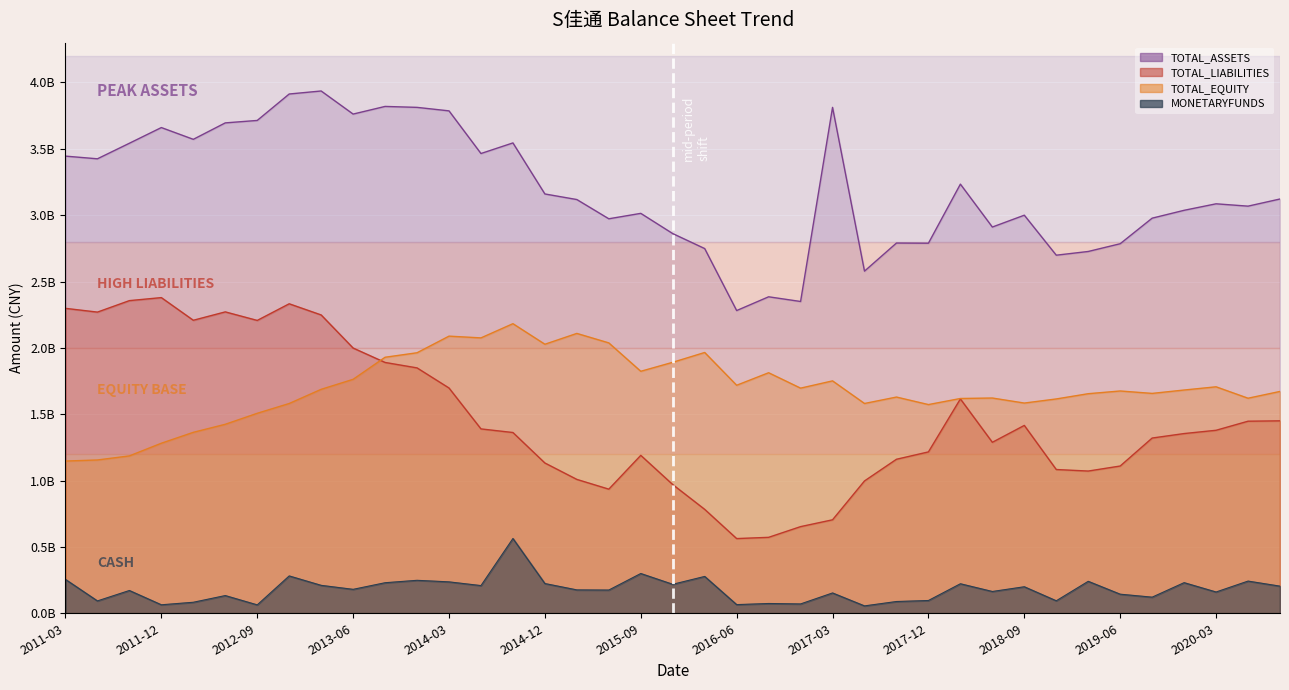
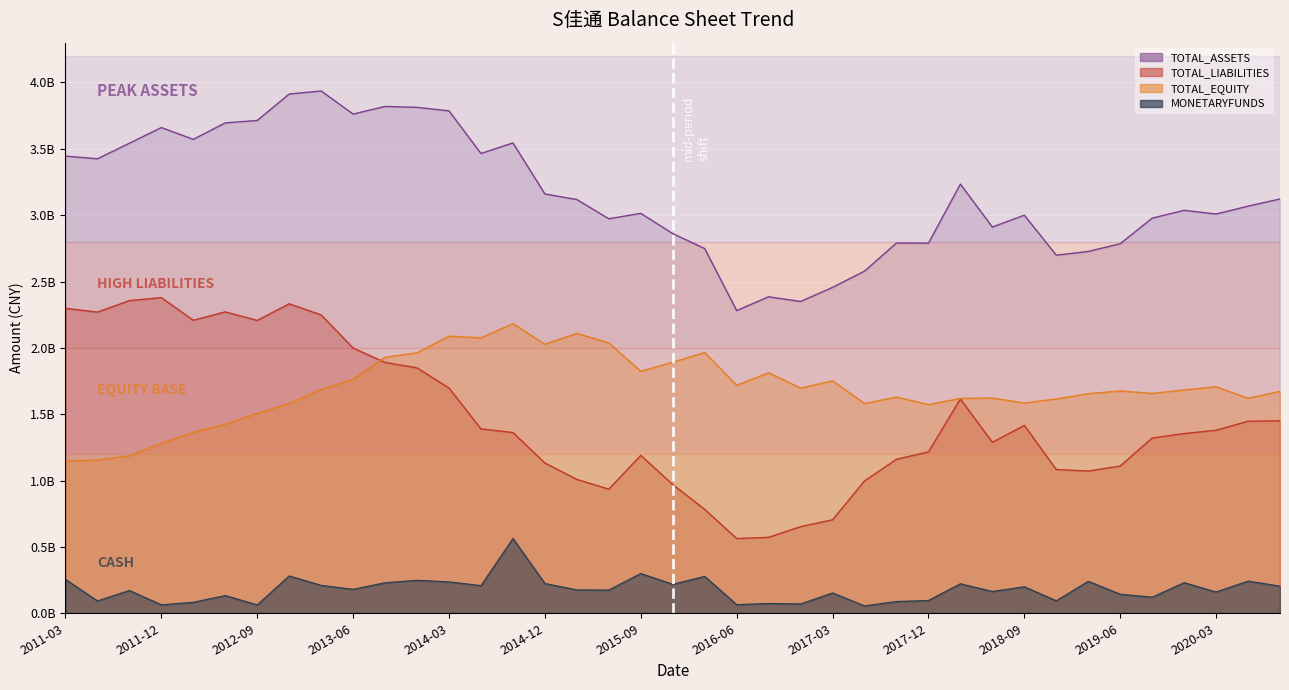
TOTAL_ASSETS, 2017-03: 3810000000 -> 2460000000
TOTAL_ASSETS, 2020-03: 3090000000 -> 3010000000
